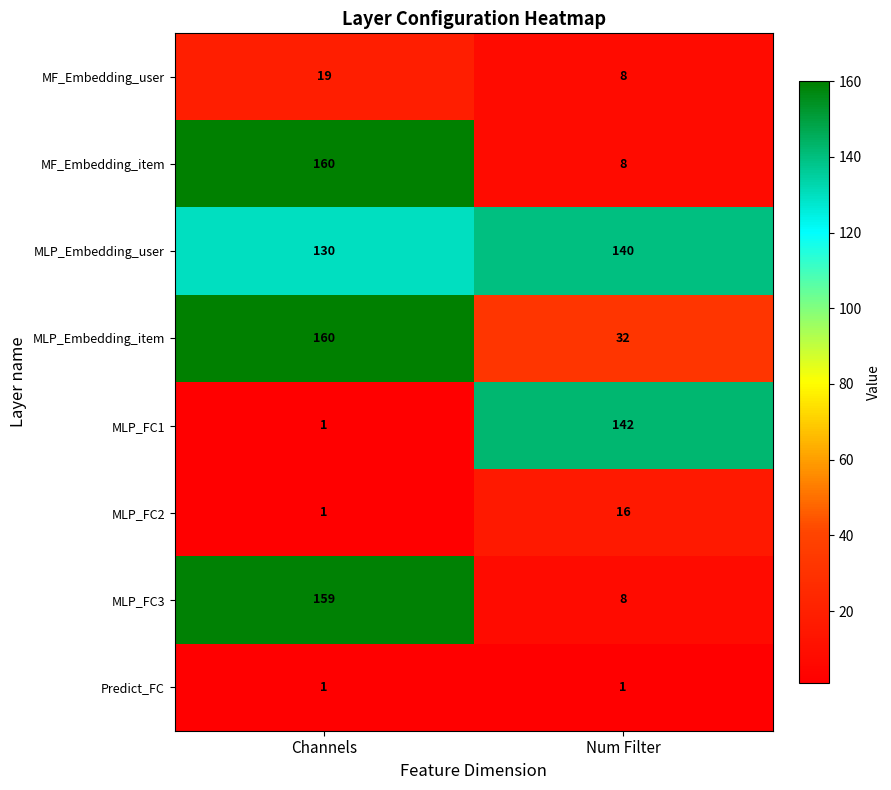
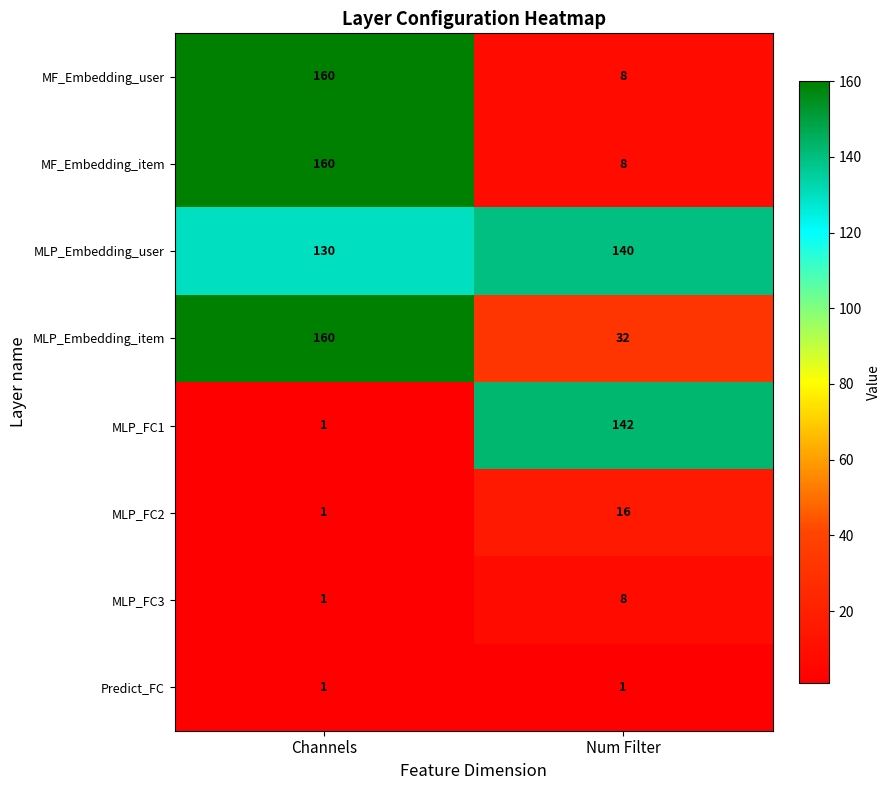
MF_Embedding_user, Channels: 19 -> 160
MLP_FC3, Channels: 159 -> 1
